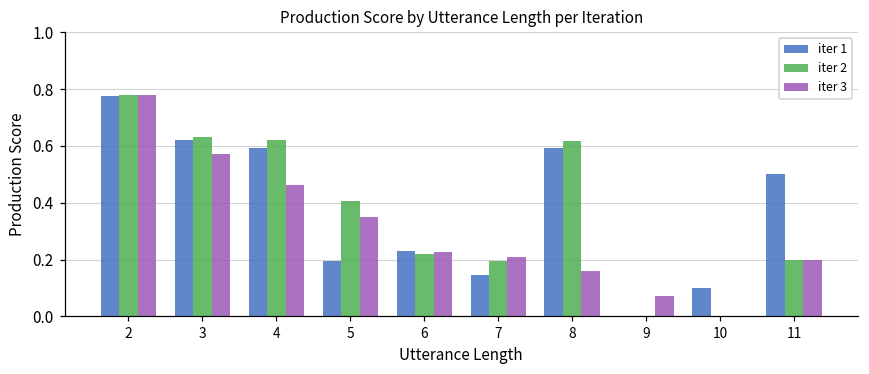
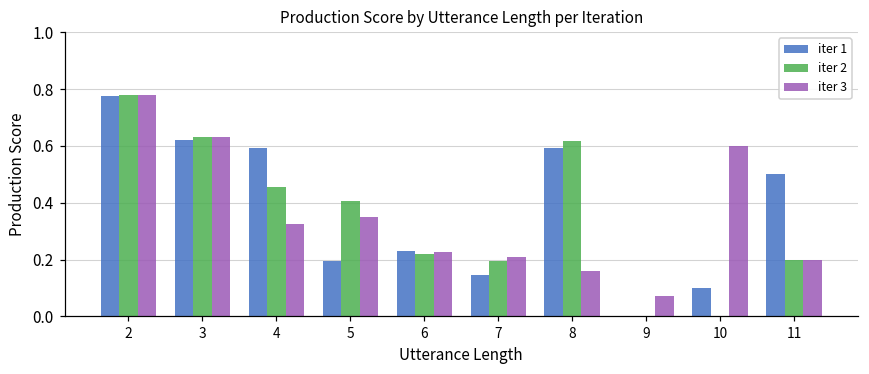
iter 3, 3: 0.57 -> 0.63
iter 2, 4: 0.62 -> 0.46
iter 3, 4: 0.46 -> 0.33
iter 3, 10: 0.0 -> 0.6
